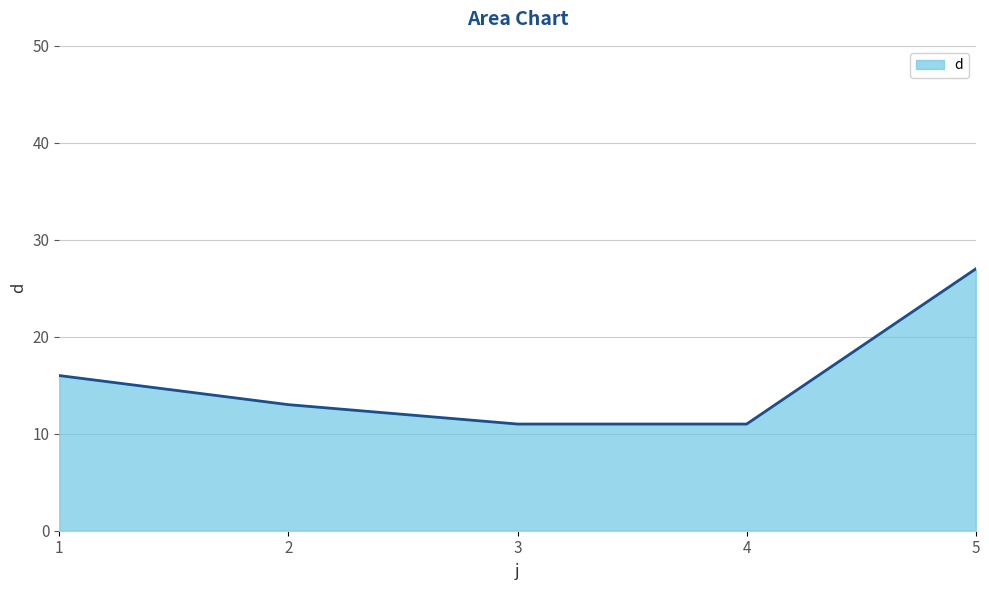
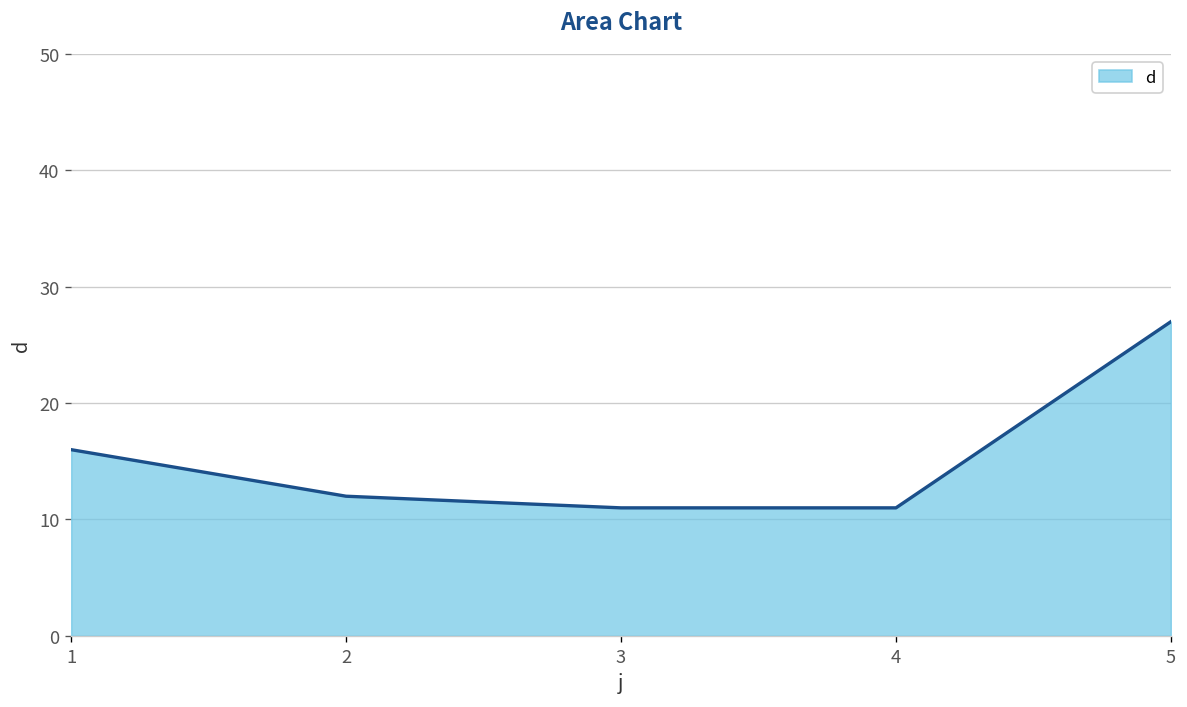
2: 13 -> 12
